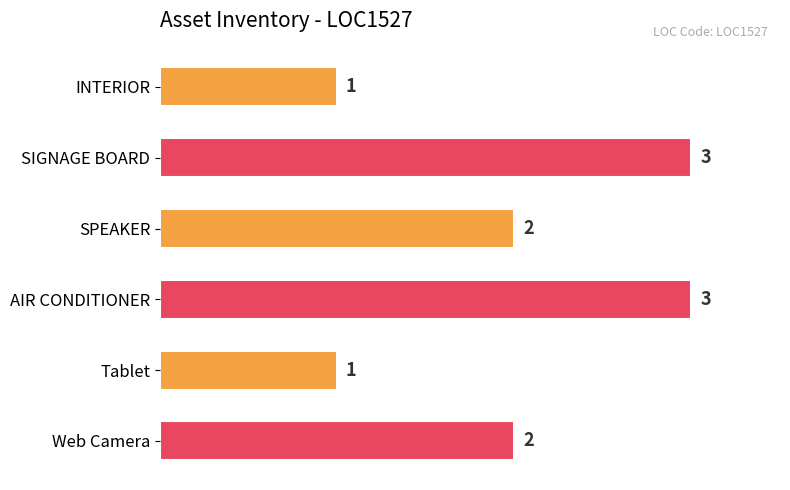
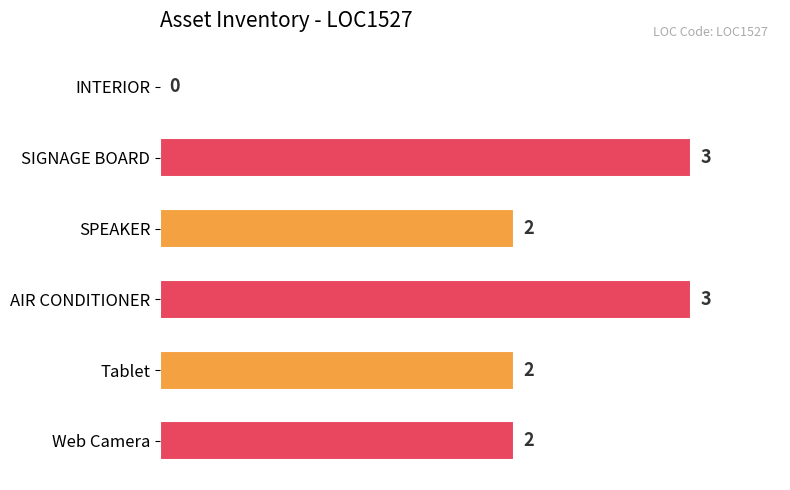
INTERIOR: 1 -> 0
Tablet: 1 -> 2
